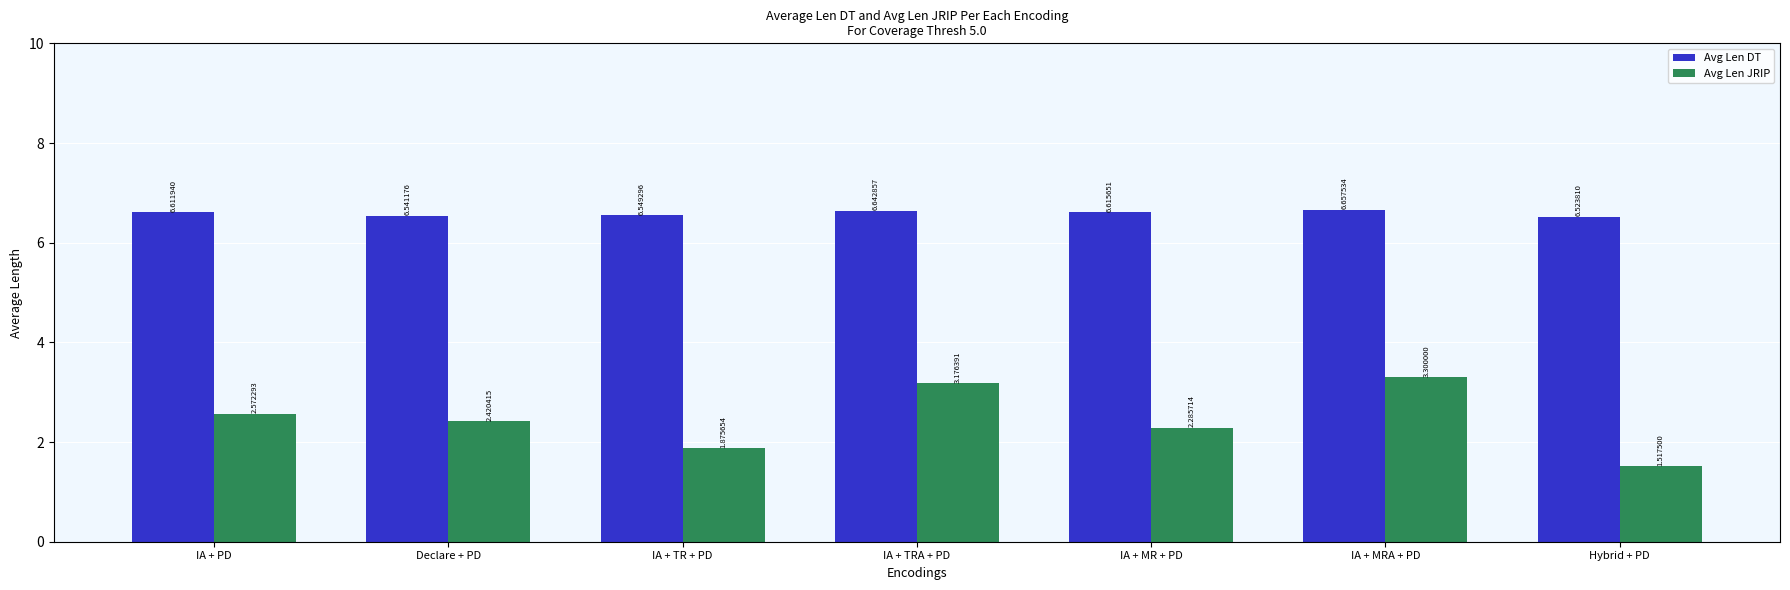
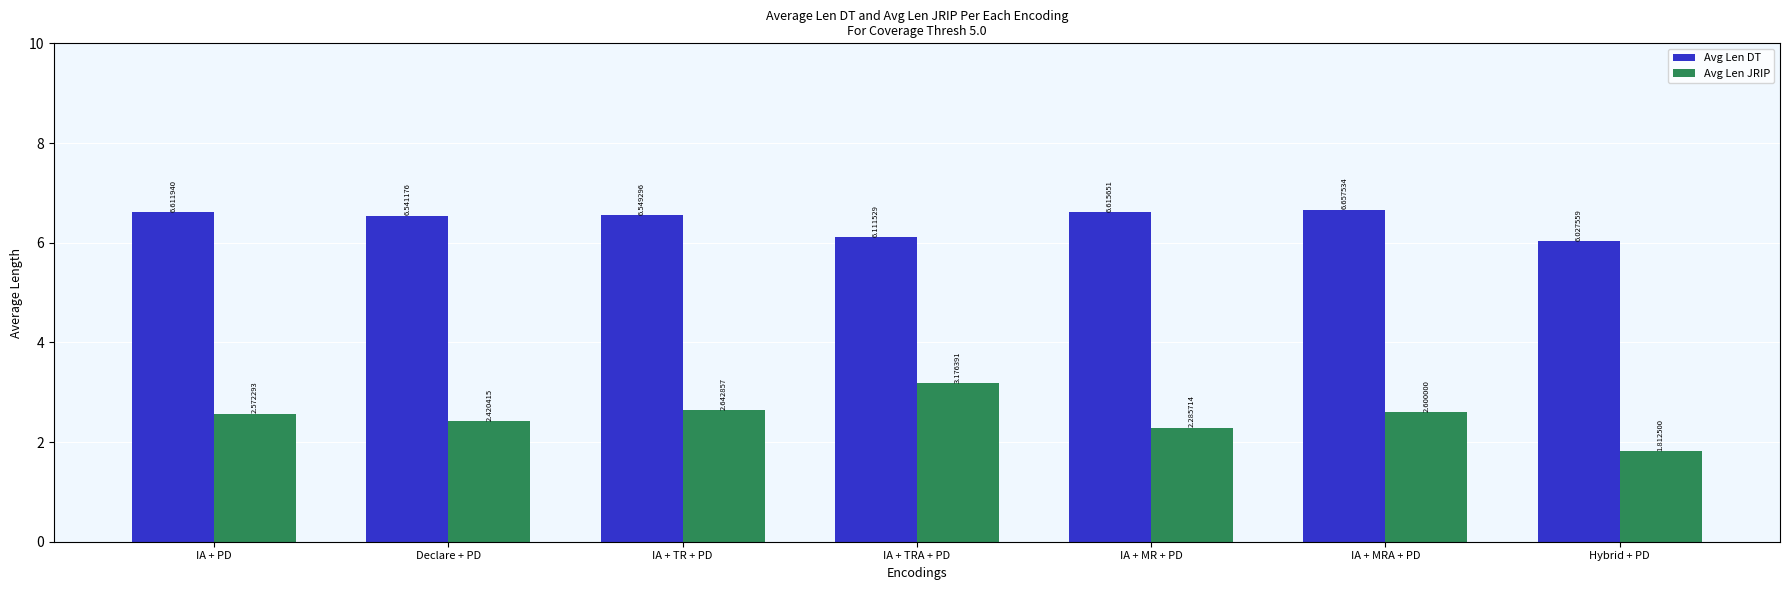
Avg Len JRIP, IA + TR + PD: 1.875654 -> 2.642857
Avg Len DT, IA + TRA + PD: 6.642857 -> 6.111529
Avg Len JRIP, IA + MRA + PD: 3.300000 -> 2.600000
Avg Len DT, Hybrid + PD: 6.523810 -> 6.027559
Avg Len JRIP, Hybrid + PD: 1.517500 -> 1.812500
